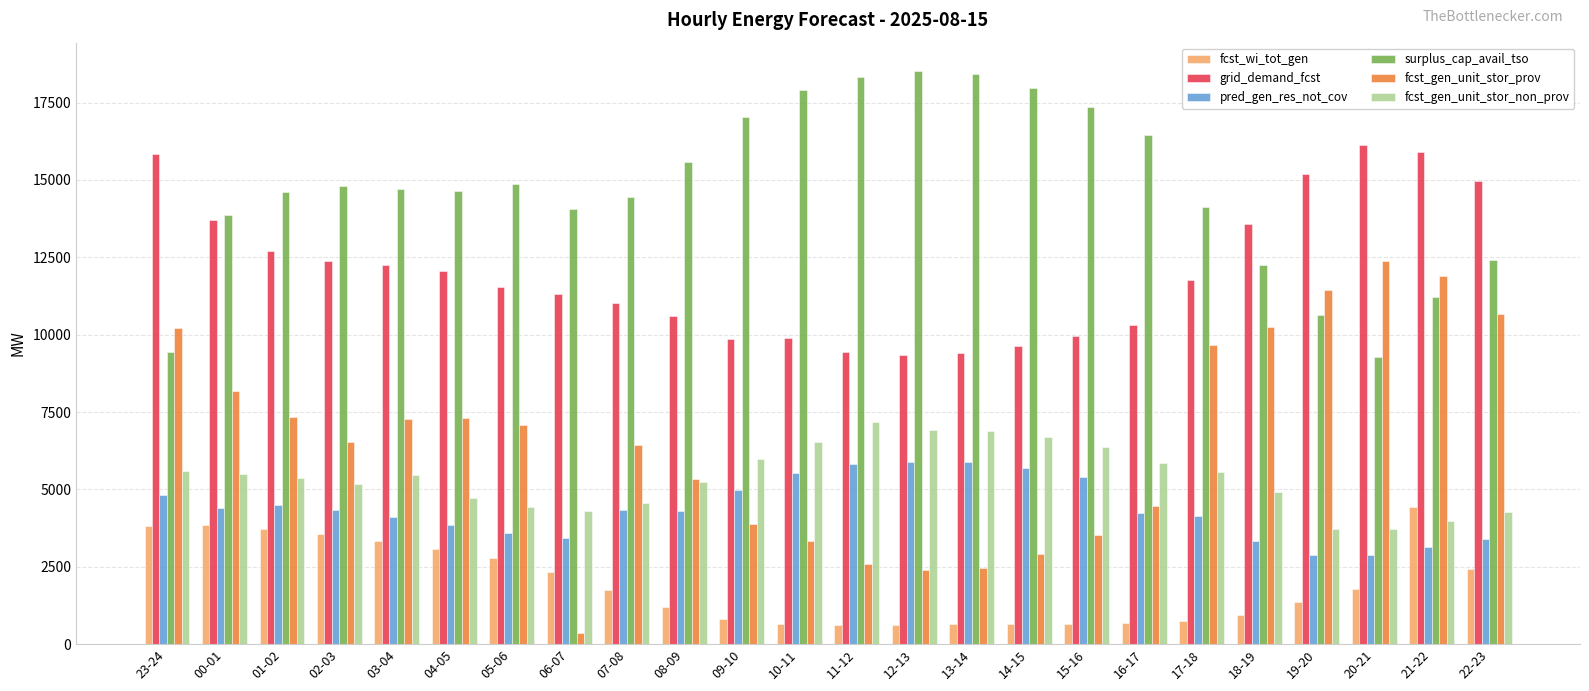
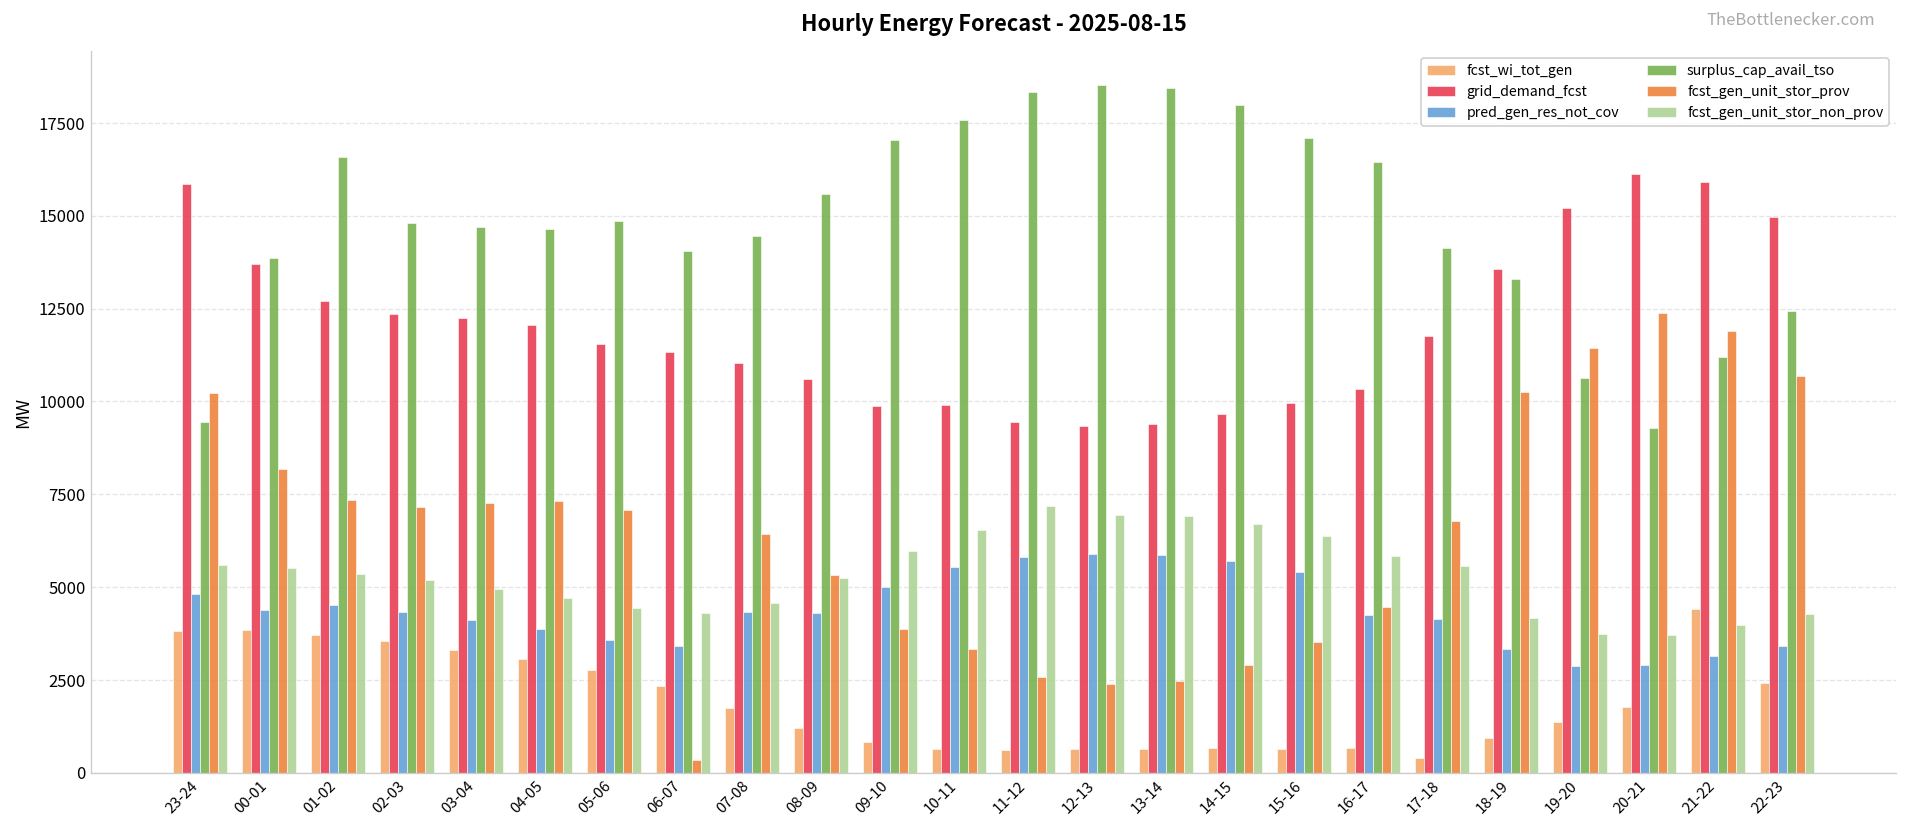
surplus_cap_avail_tso, 01-02: 14600 -> 16600
fcst_gen_unit_stor_prov, 02-03: 6500 -> 7200
fcst_gen_unit_stor_non_prov, 03-04: 5500 -> 5000
surplus_cap_avail_tso, 10-11: 17900 -> 17600
surplus_cap_avail_tso, 15-16: 17400 -> 17100
fcst_wi_tot_gen, 17-18: 700 -> 400
fcst_gen_unit_stor_prov, 17-18: 9700 -> 6800
surplus_cap_avail_tso, 18-19: 12300 -> 13300
fcst_gen_unit_stor_non_prov, 18-19: 4900 -> 4200
